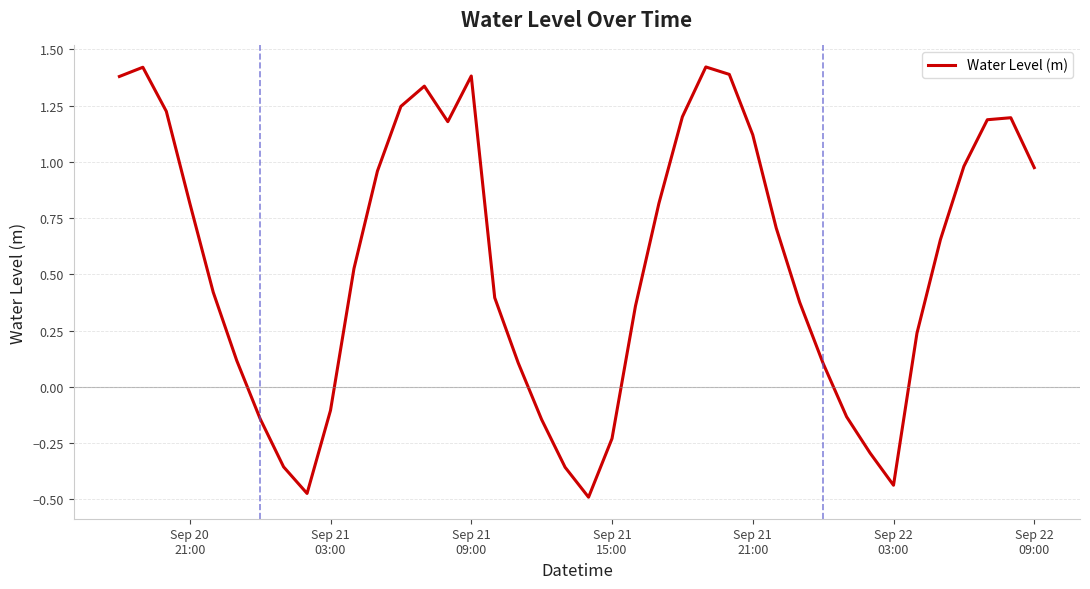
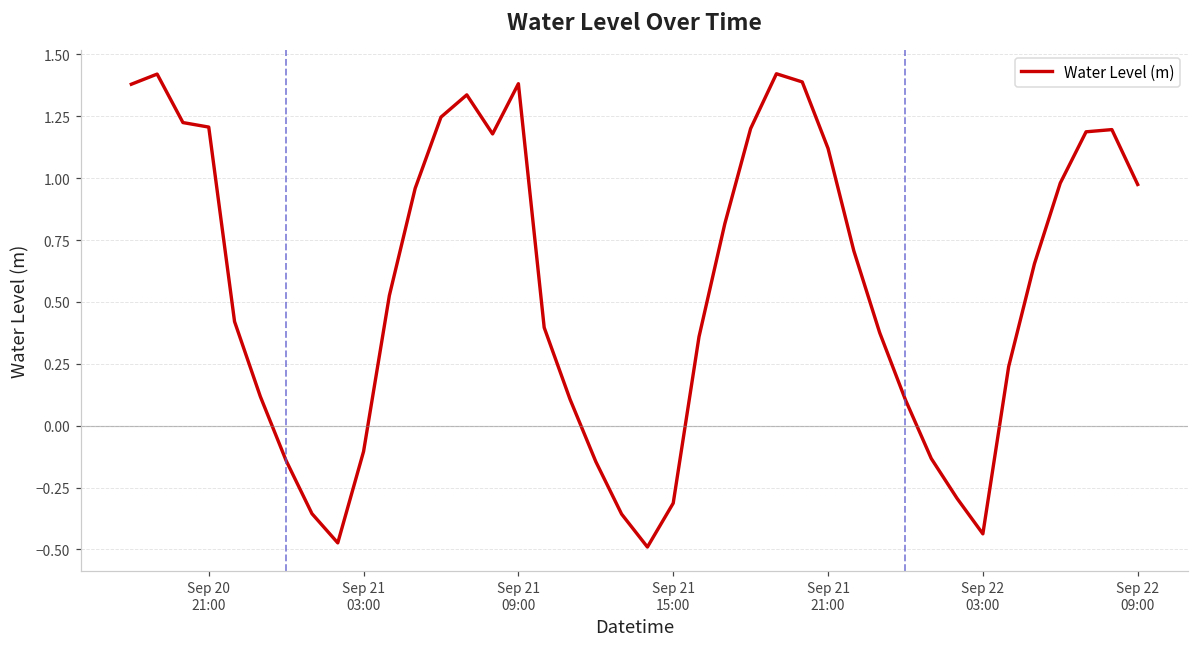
Sep 20 21:00: 0.82 -> 1.21
Sep 21 15:00: -0.23 -> -0.31
